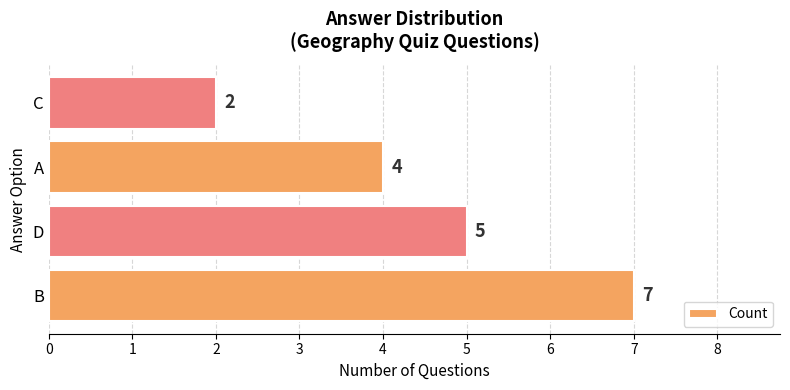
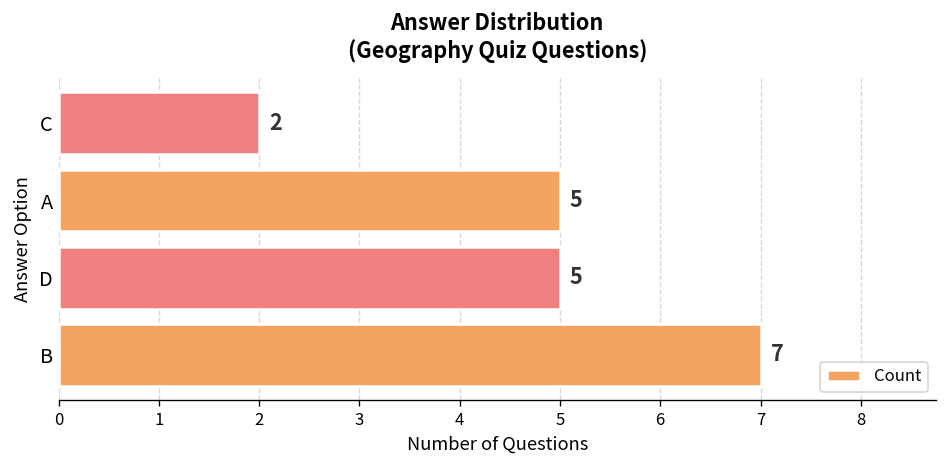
A: 4 -> 5
